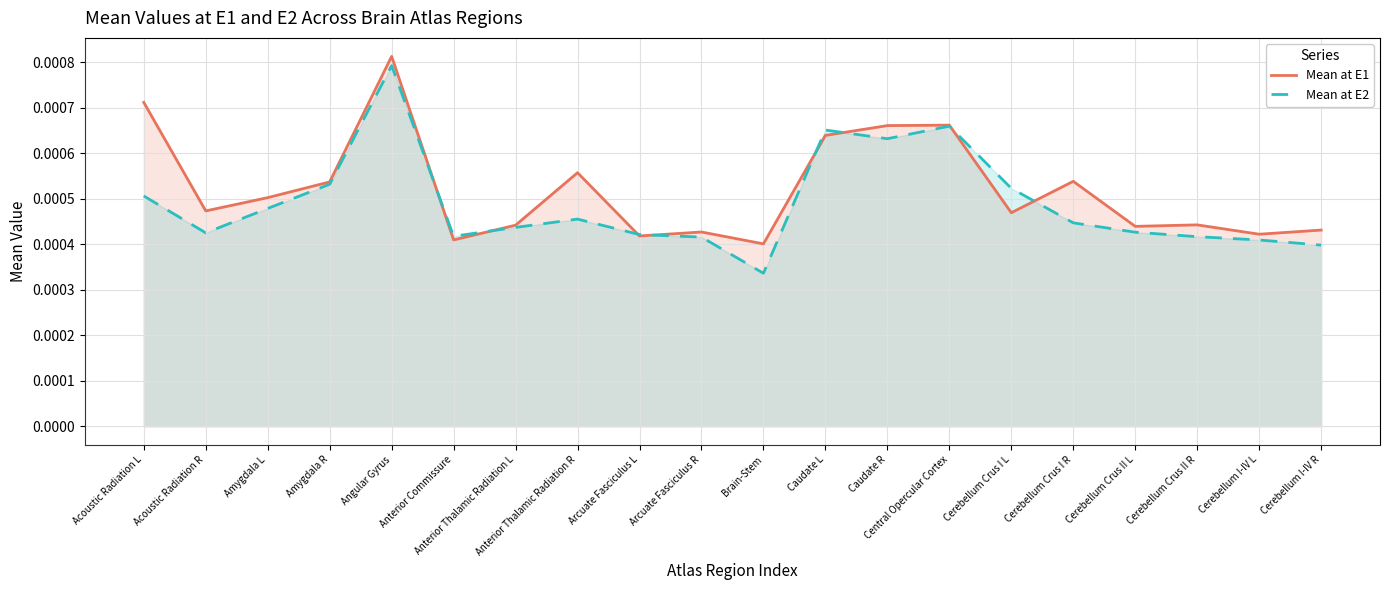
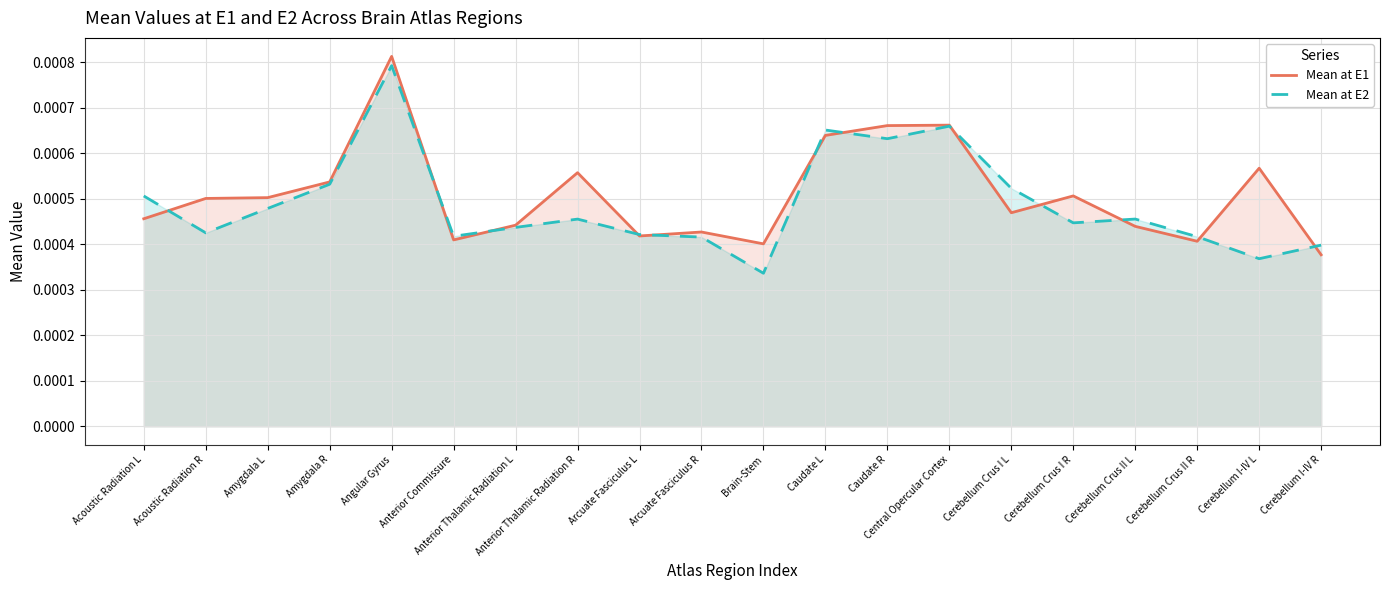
Mean at E1, Acoustic Radiation L: 0.00071 -> 0.00046
Mean at E1, Acoustic Radiation R: 0.00047 -> 0.00050
Mean at E1, Cerebellum Crus I R: 0.00054 -> 0.00051
Mean at E2, Cerebellum Crus II L: 0.00043 -> 0.00046
Mean at E1, Cerebellum Crus II R: 0.00044 -> 0.00041
Mean at E1, Cerebellum I-IV L: 0.00042 -> 0.00057
Mean at E2, Cerebellum I-IV L: 0.00041 -> 0.00037
Mean at E1, Cerebellum I-IV R: 0.00043 -> 0.00038
